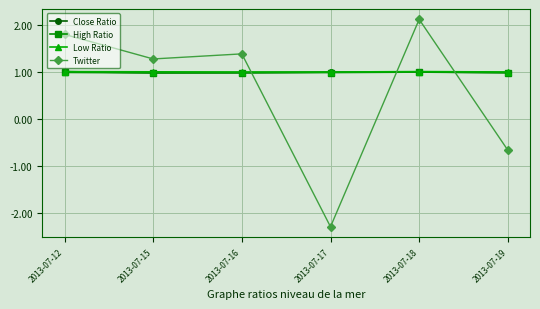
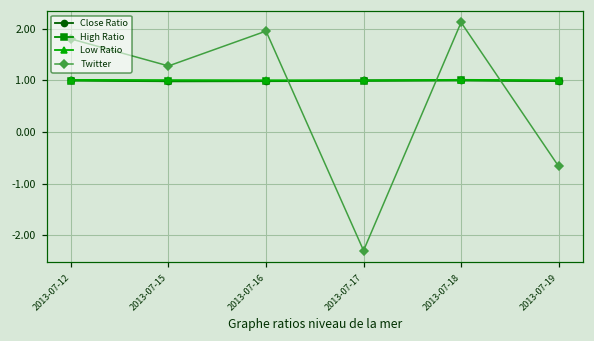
Twitter, 2013-07-16: 1.4 -> 2.0
